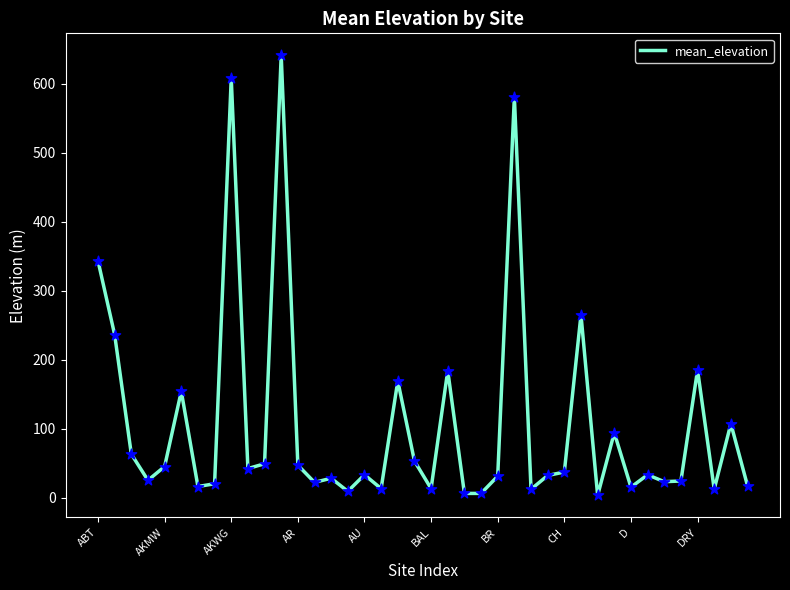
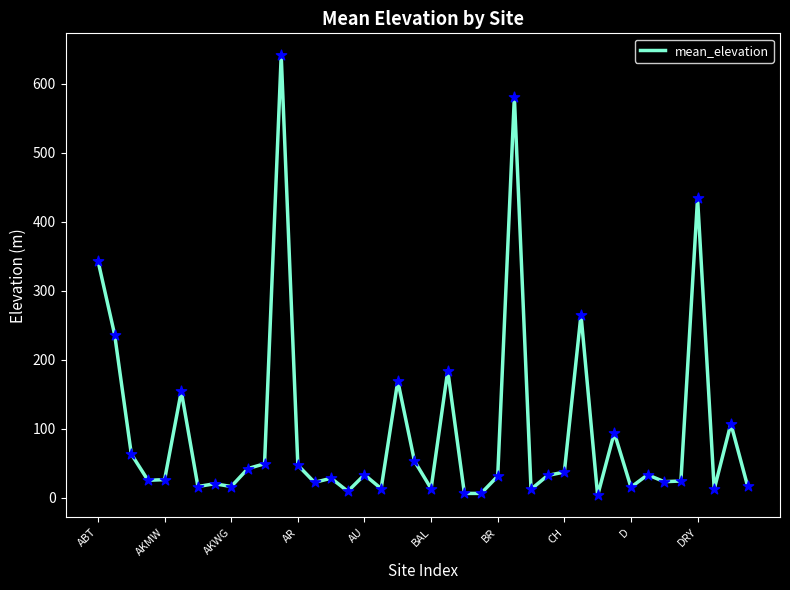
AKMW: 50 -> 30
AKWG: 610 -> 20
DRY: 190 -> 430
